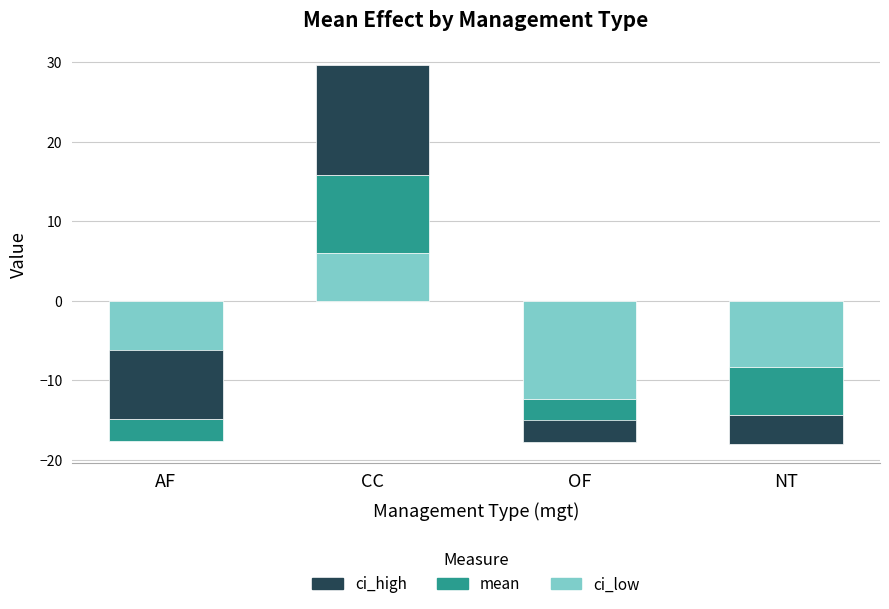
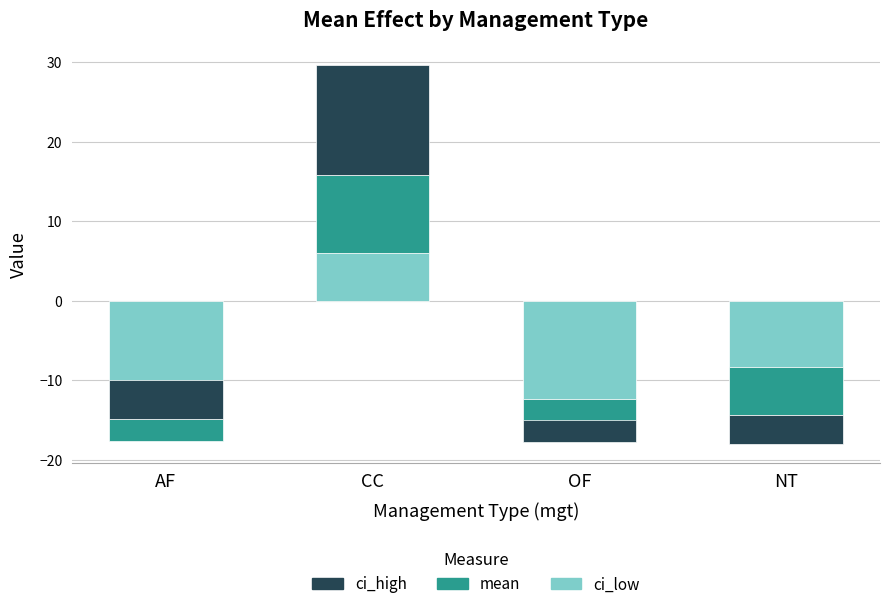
ci_high, AF: 9 -> 5
